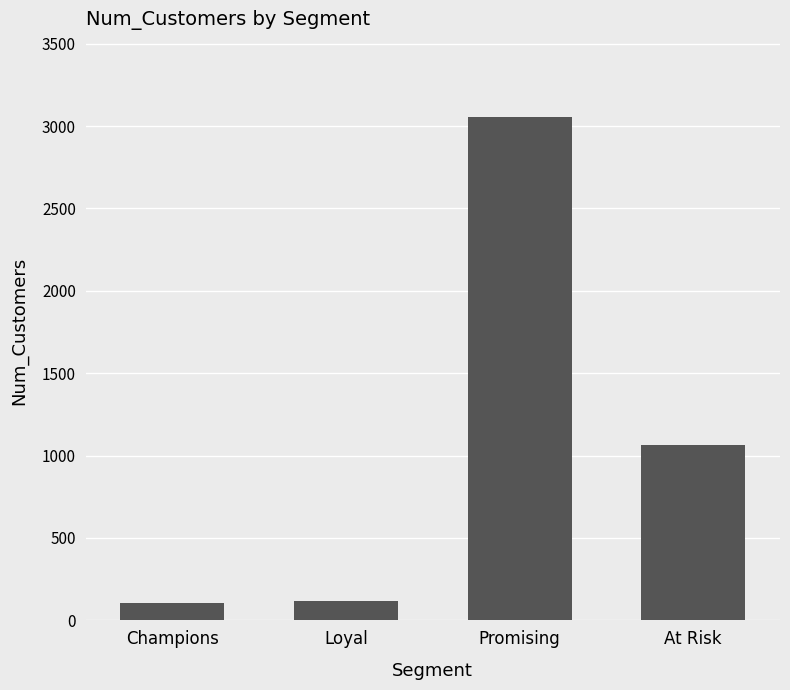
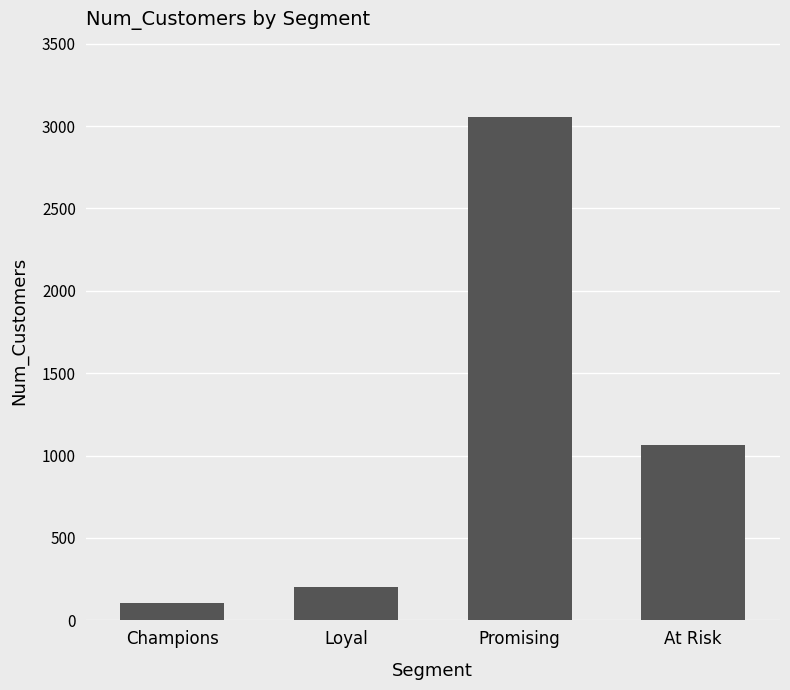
Loyal: 120 -> 200
